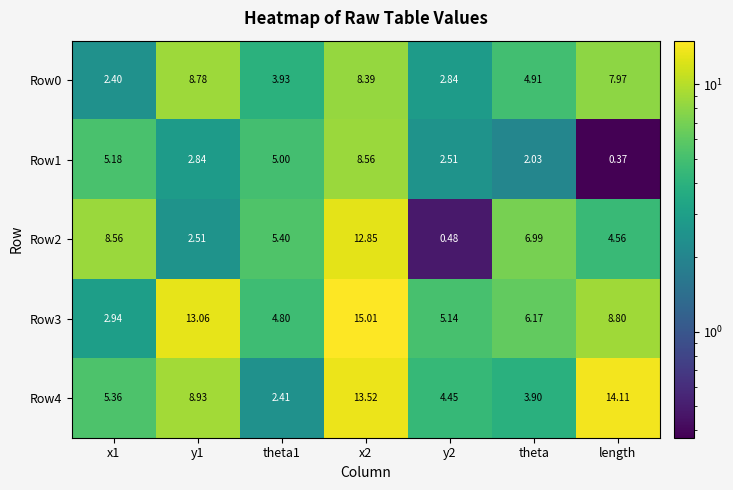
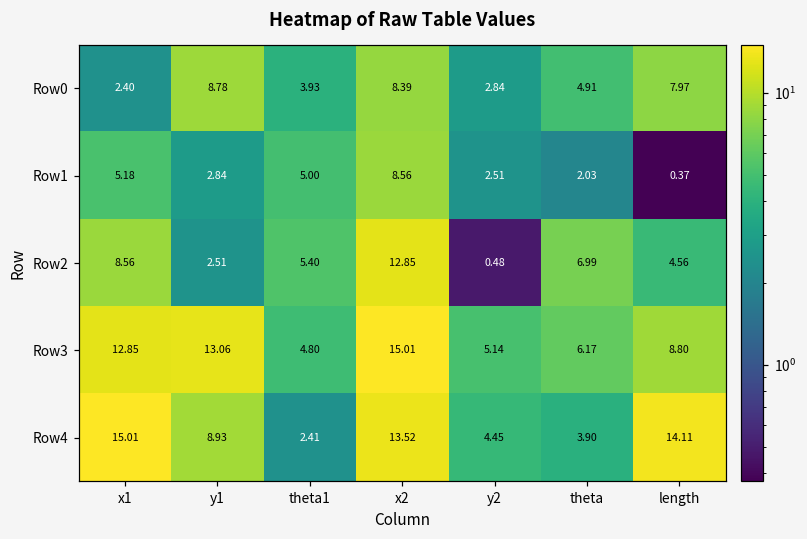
Row3, x1: 2.94 -> 12.85
Row4, x1: 5.36 -> 15.01
